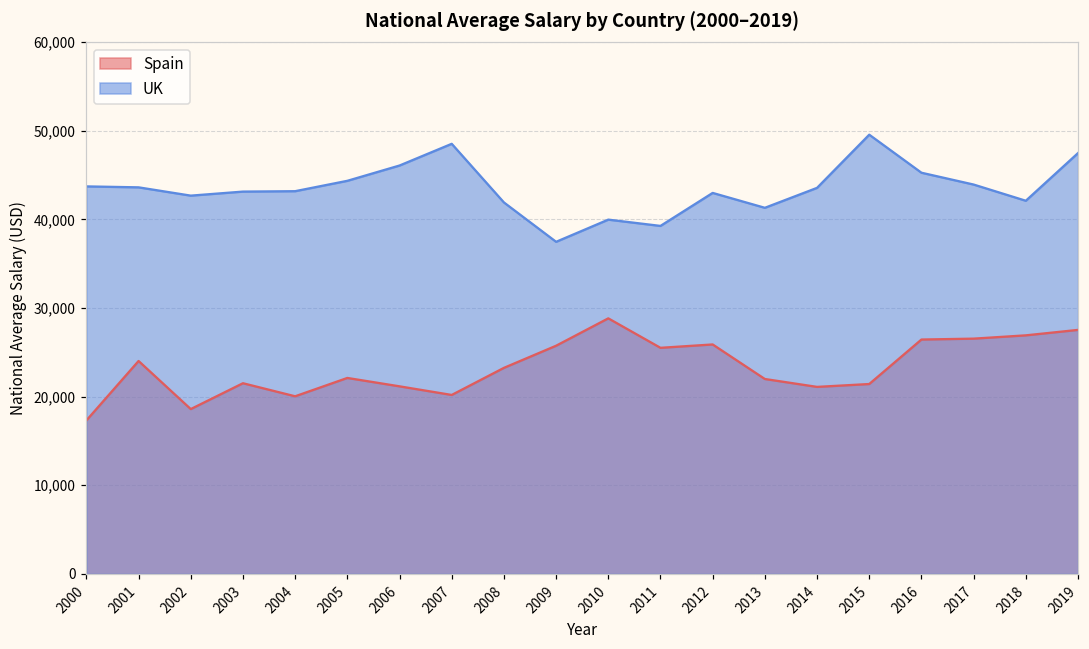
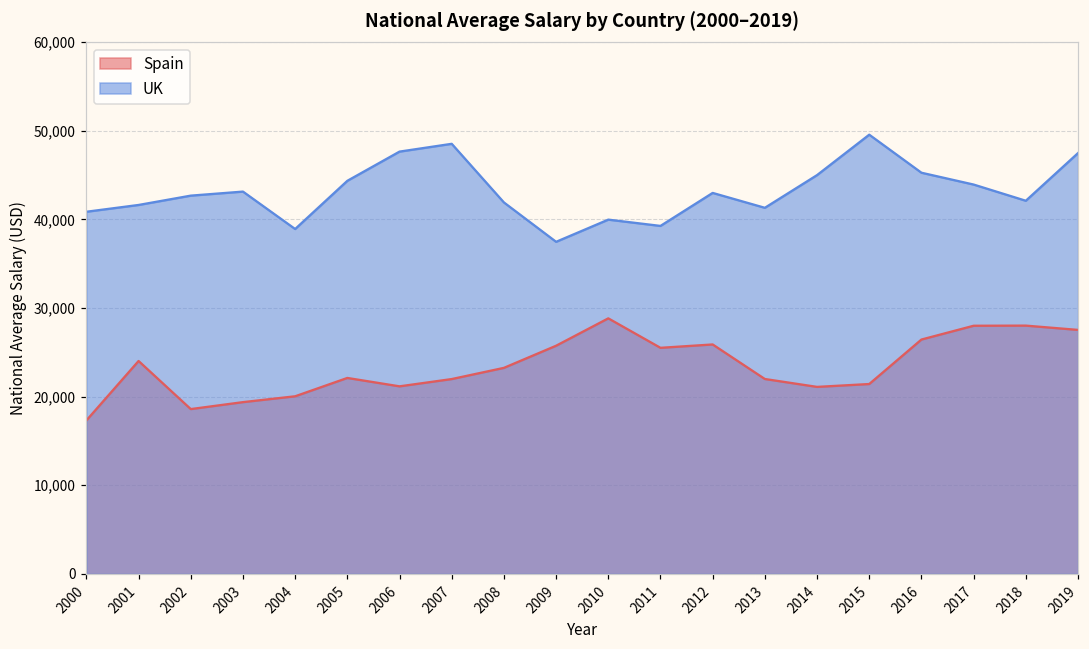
UK, 2000: 44,000 -> 41,000
UK, 2001: 44,000 -> 42,000
Spain, 2003: 22,000 -> 19,000
UK, 2004: 43,000 -> 39,000
UK, 2006: 46,000 -> 48,000
Spain, 2007: 20,000 -> 22,000
UK, 2014: 44,000 -> 45,000
Spain, 2017: 27,000 -> 28,000
Spain, 2018: 27,000 -> 28,000
